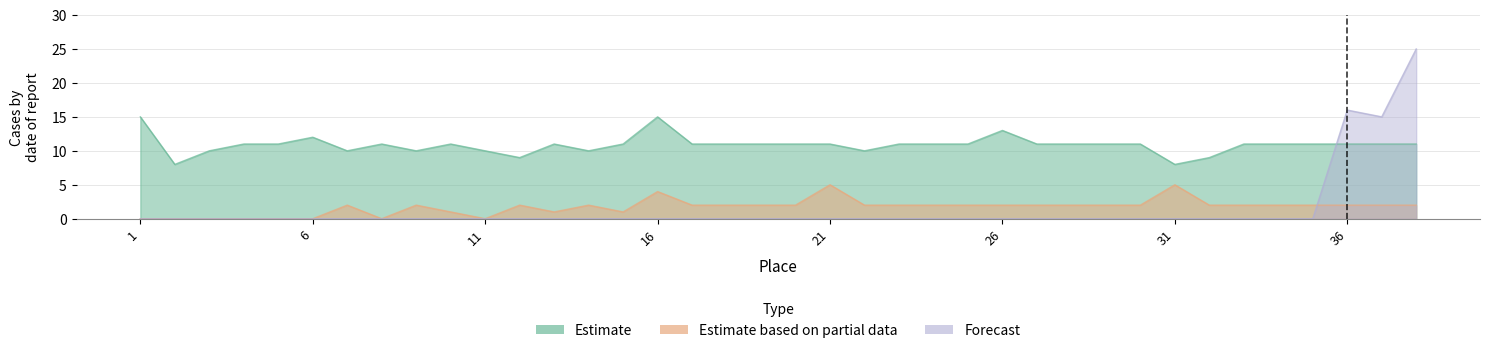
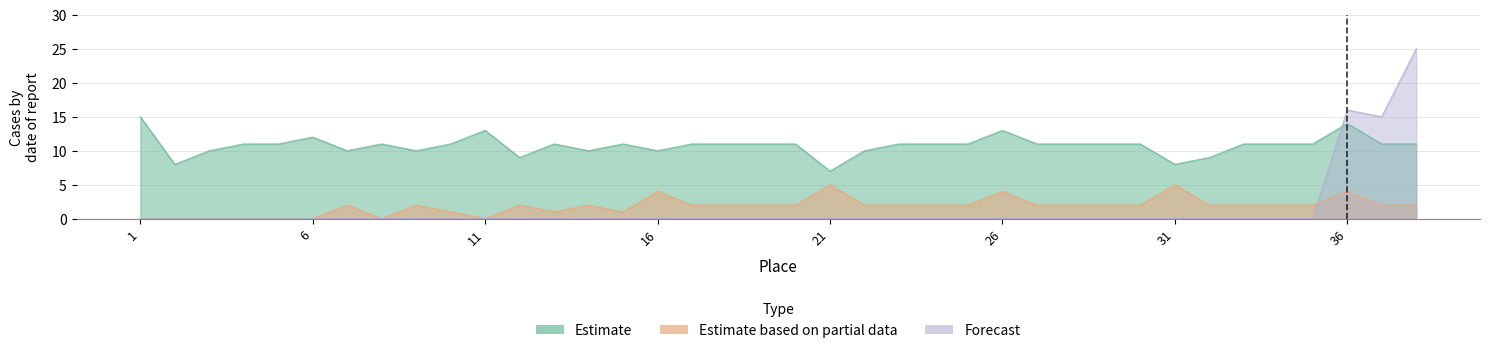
Estimate, 11: 10 -> 13
Estimate, 16: 15 -> 10
Estimate, 21: 11 -> 7
Estimate based on partial data, 26: 2 -> 4
Estimate, 36: 11 -> 14
Estimate based on partial data, 36: 2 -> 4
